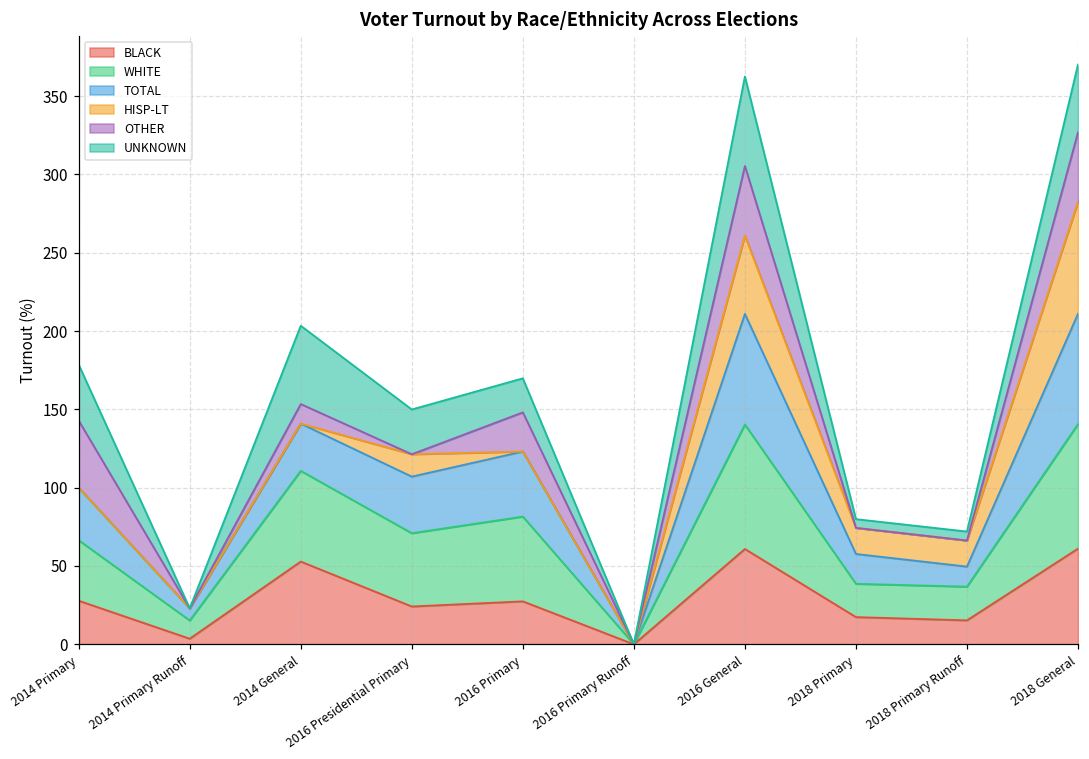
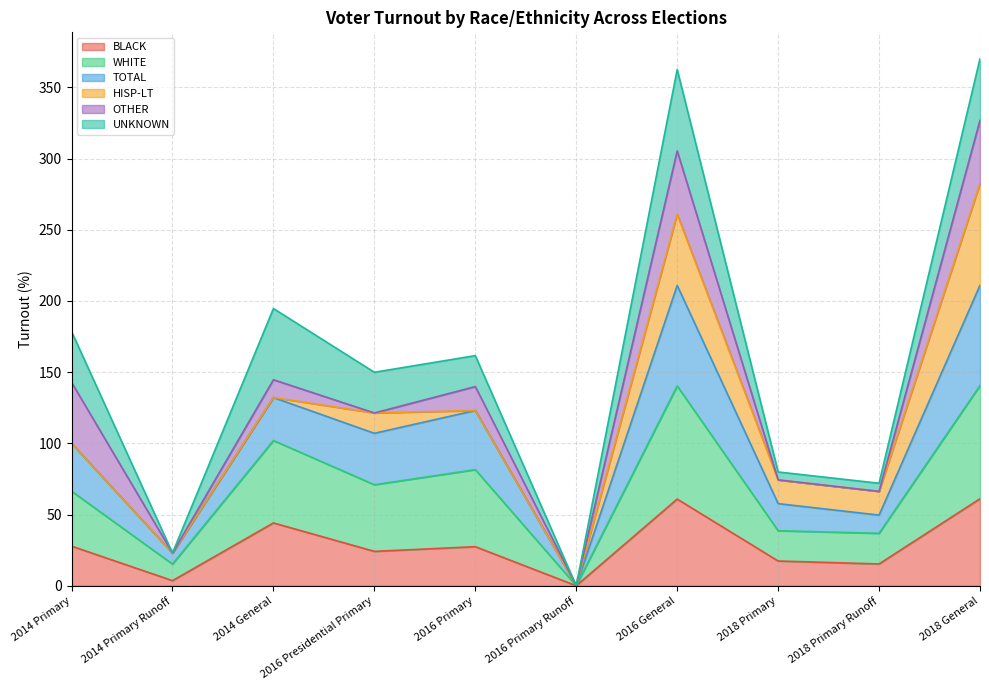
BLACK, 2014 General: 53 -> 44
OTHER, 2016 Primary: 25 -> 17
